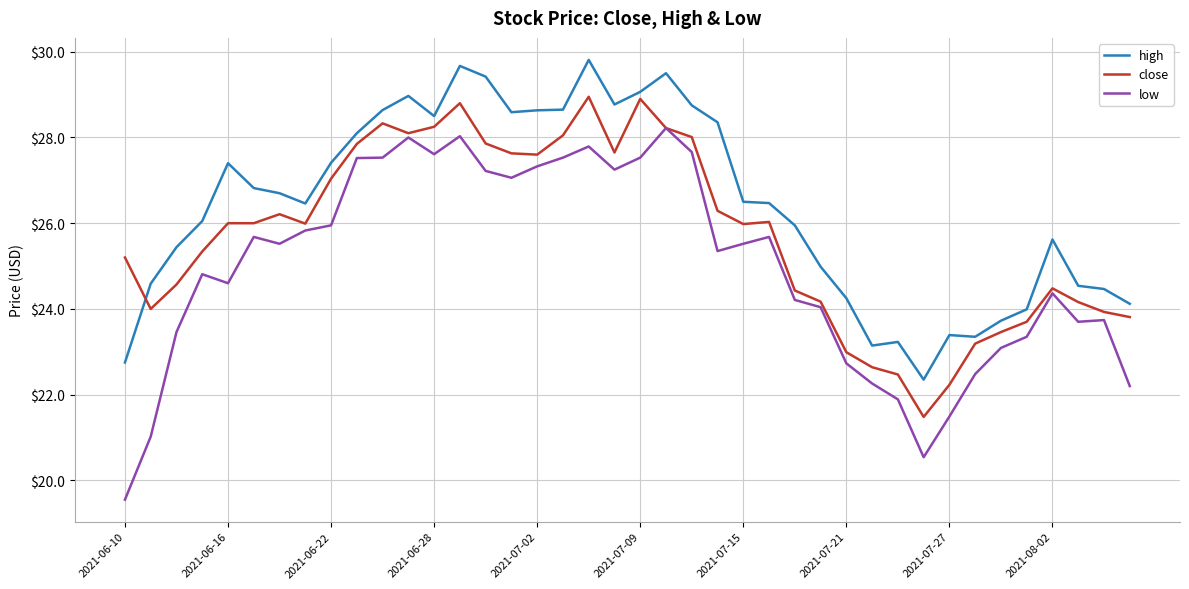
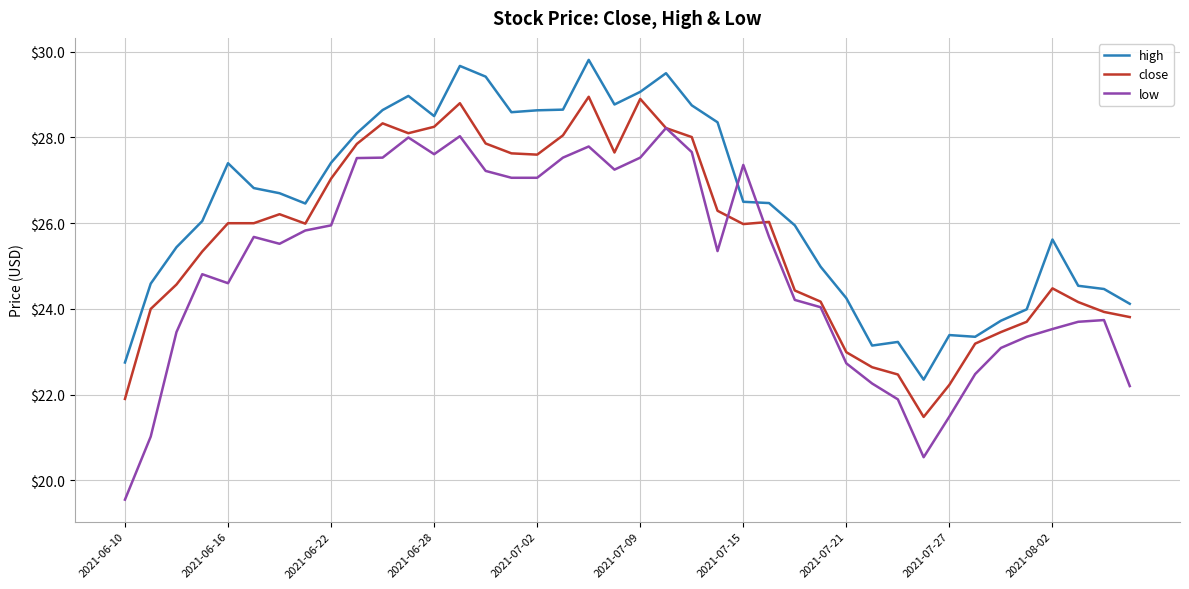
close, 2021-06-10: $25.2 -> $21.9
low, 2021-07-02: $27.3 -> $27.1
low, 2021-07-15: $25.5 -> $27.4
low, 2021-08-02: $24.4 -> $23.5
